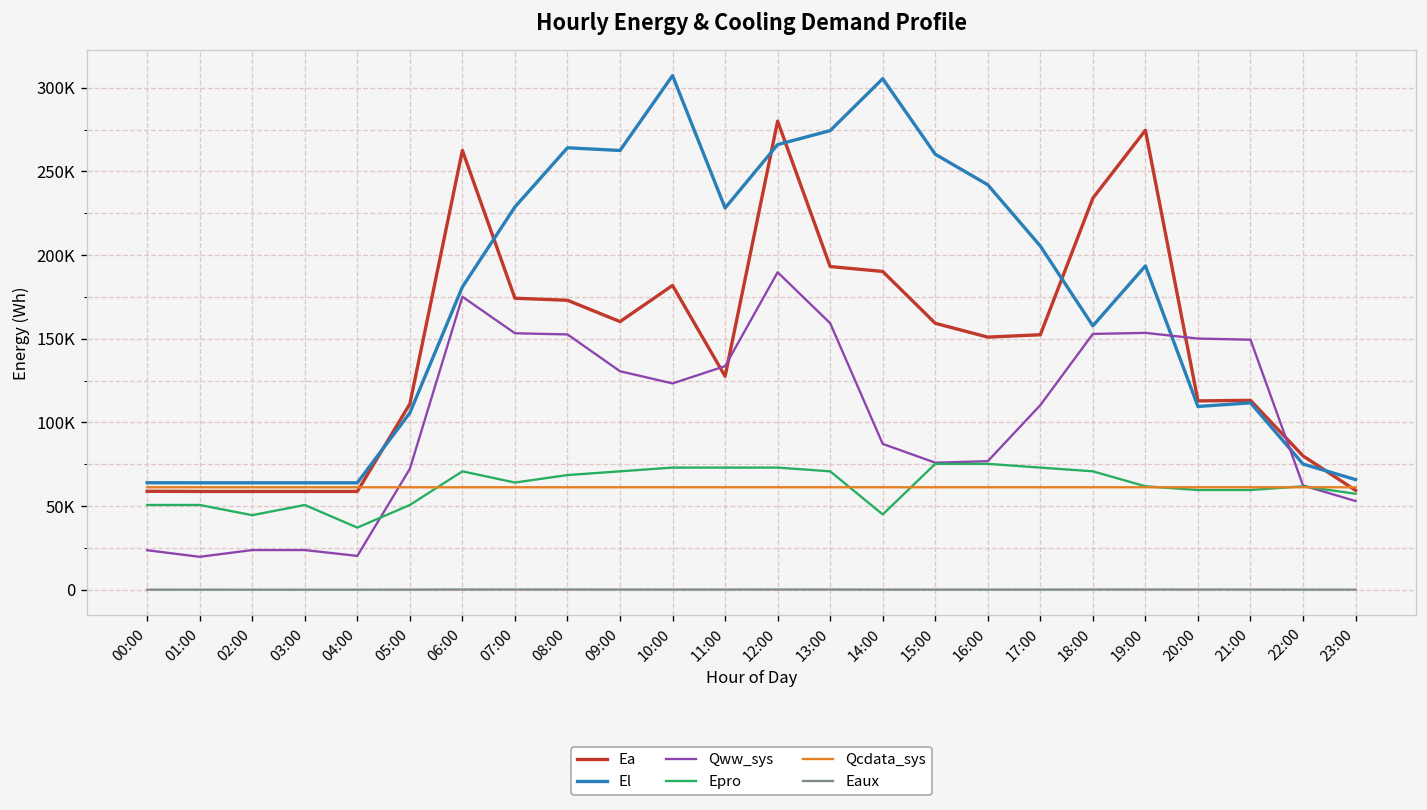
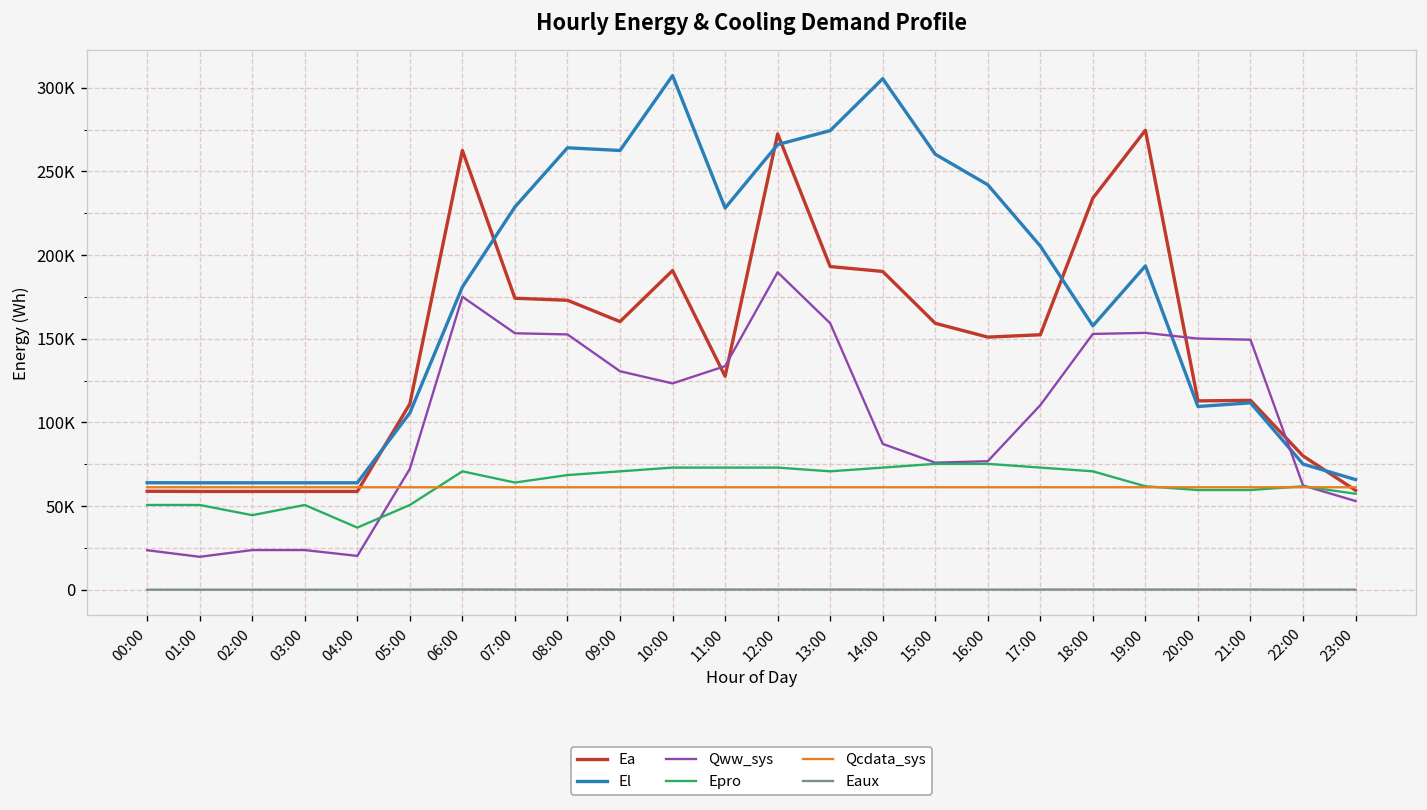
Ea, 10:00: 182000 -> 191000
Ea, 12:00: 280000 -> 272000
Epro, 14:00: 45000 -> 73000
